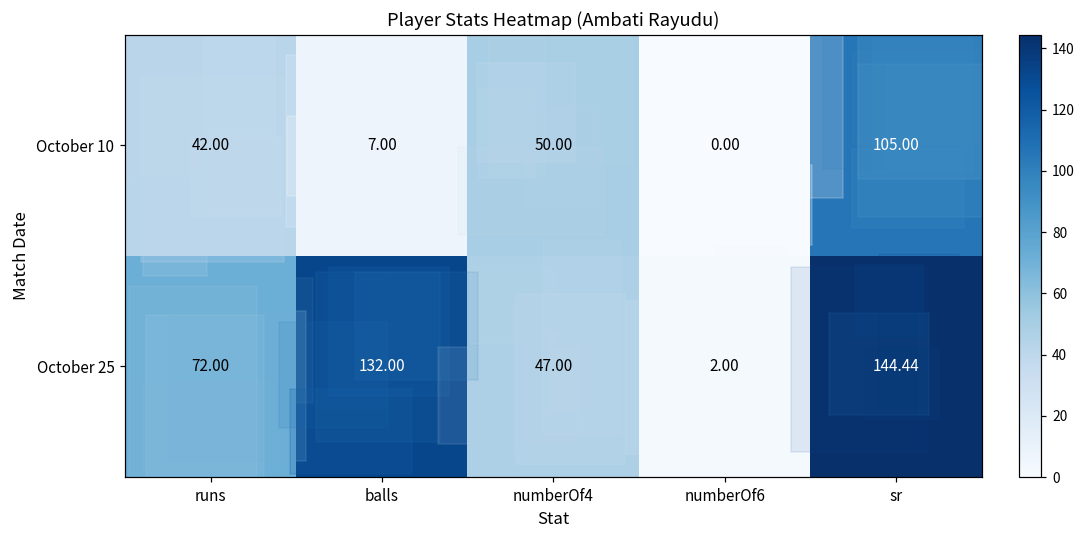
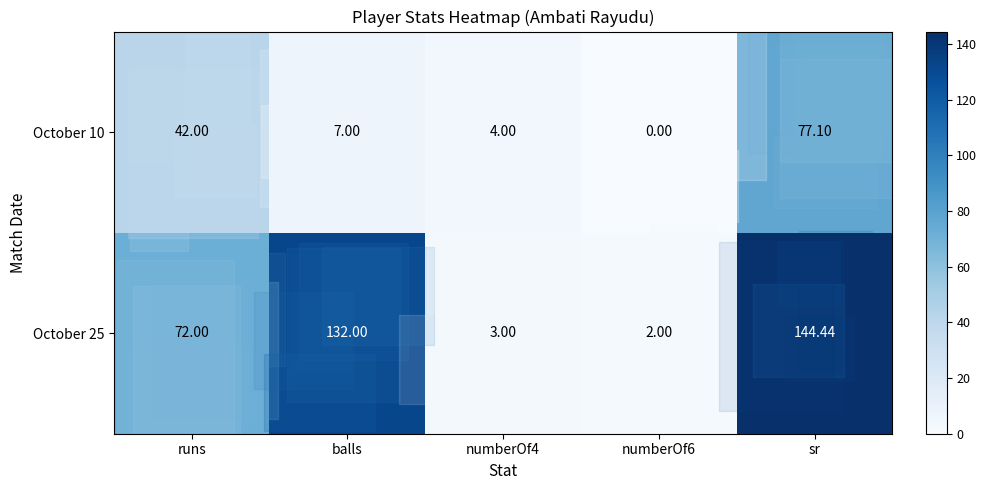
October 10, numberOf4: 50.00 -> 4.00
October 10, sr: 105.00 -> 77.10
October 25, numberOf4: 47.00 -> 3.00
